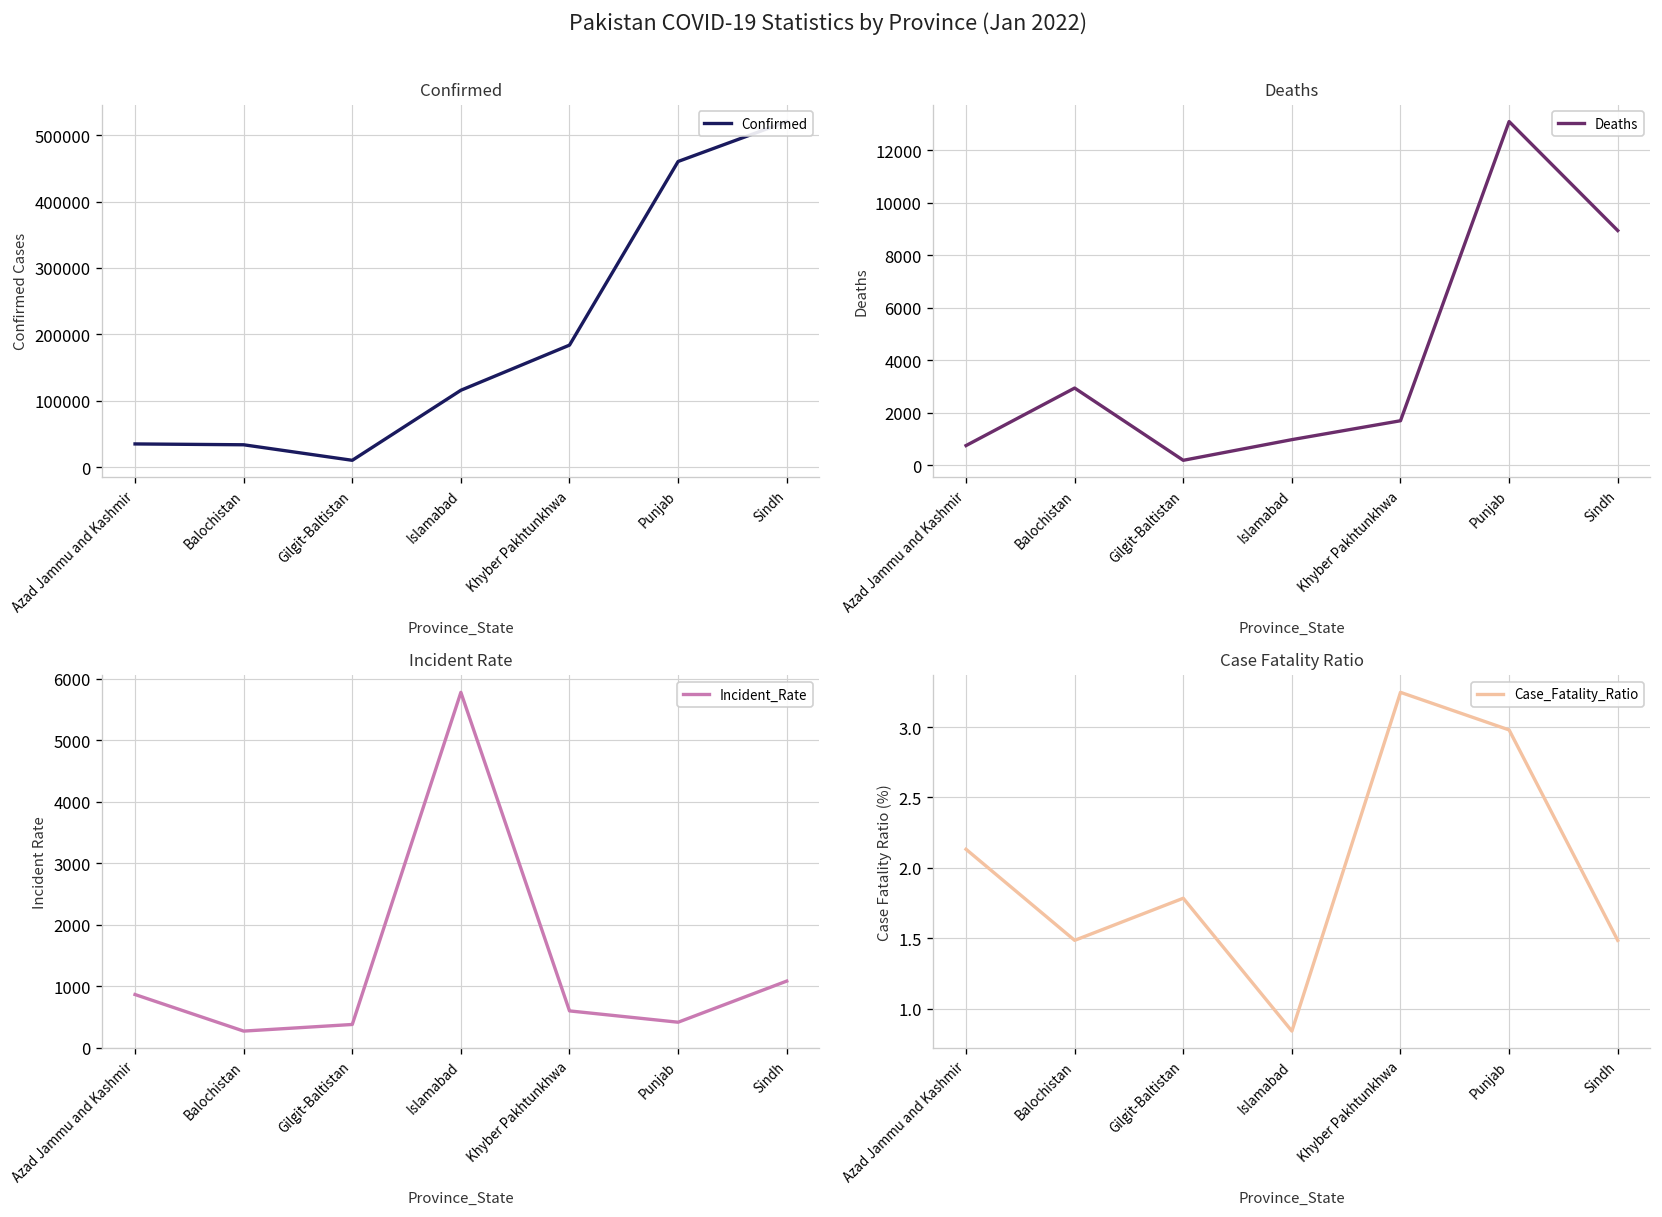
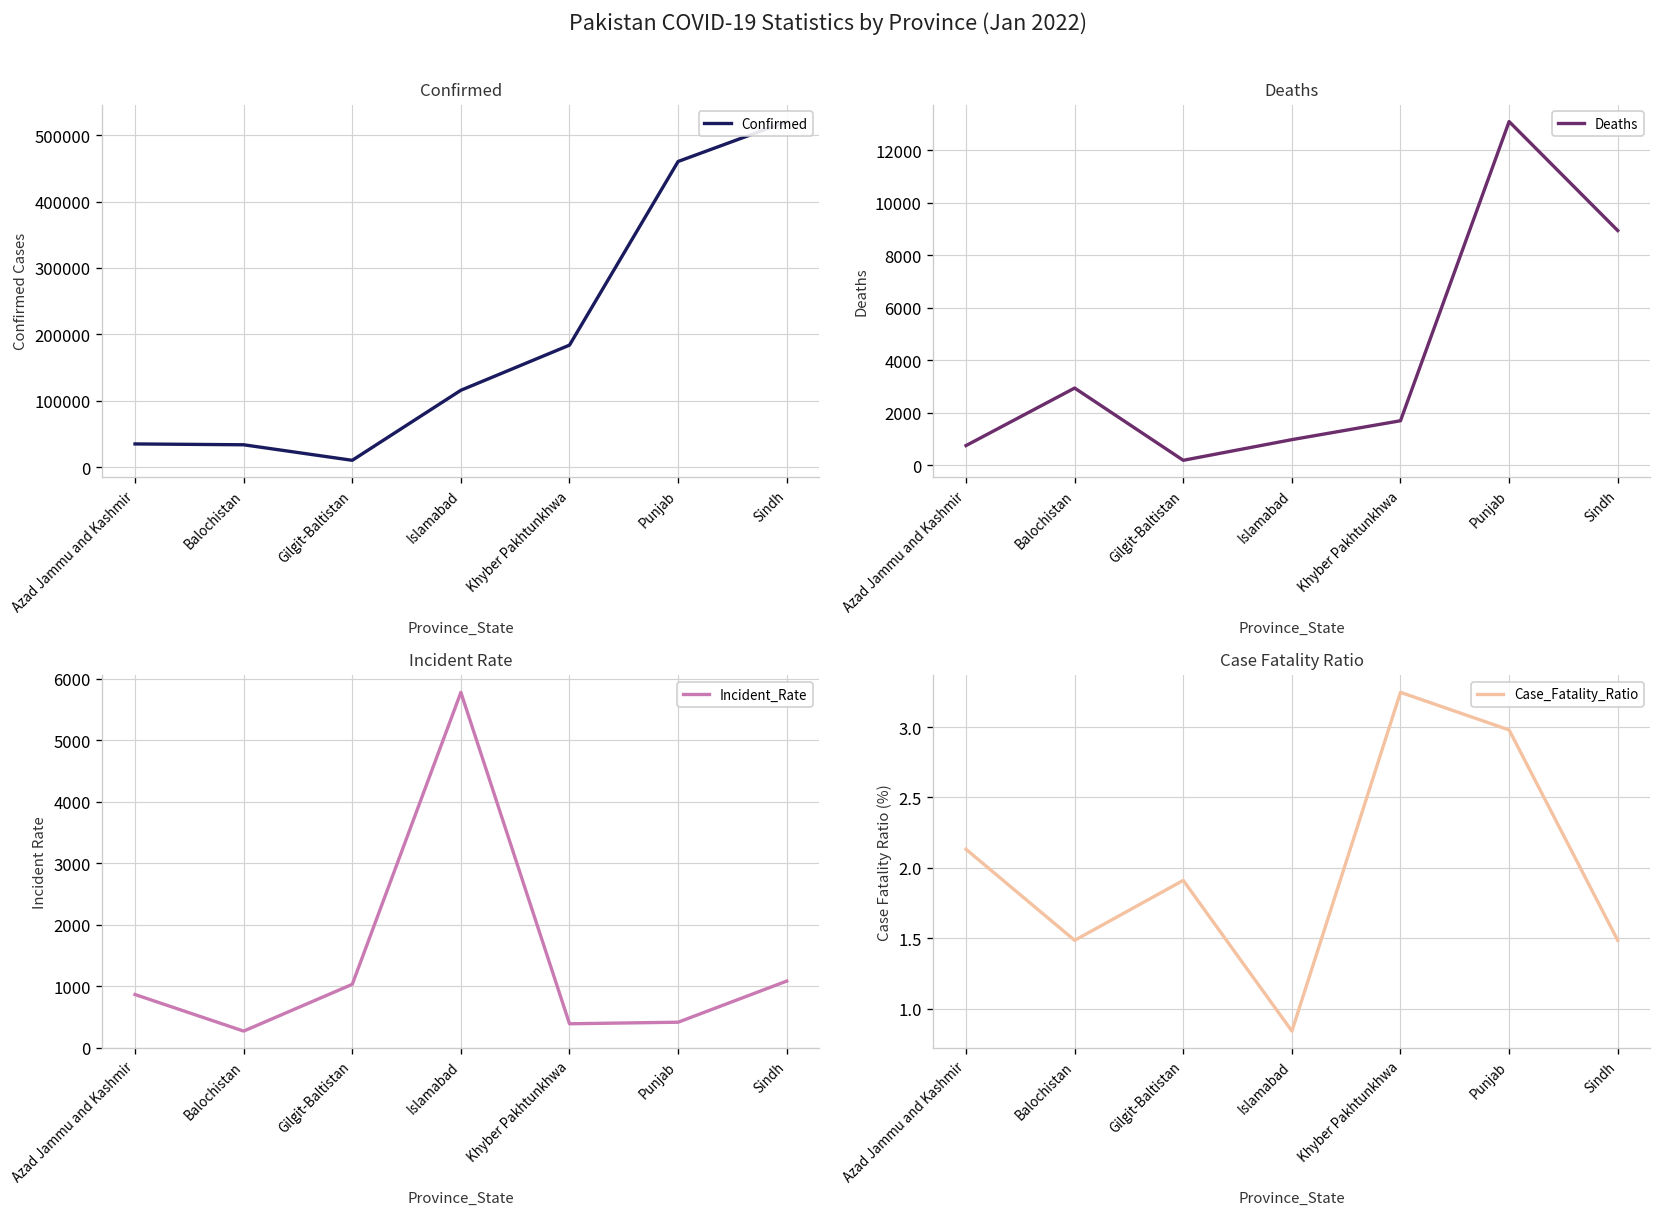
Incident Rate, Gilgit-Baltistan: 400 -> 1000
Incident Rate, Khyber Pakhtunkhwa: 600 -> 400
Case Fatality Ratio, Gilgit-Baltistan: 1.78 -> 1.91
